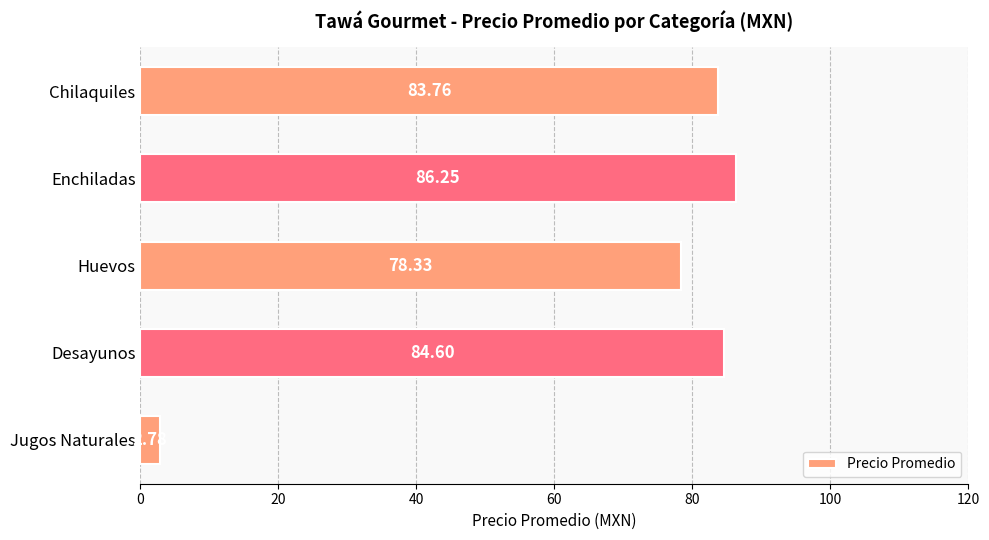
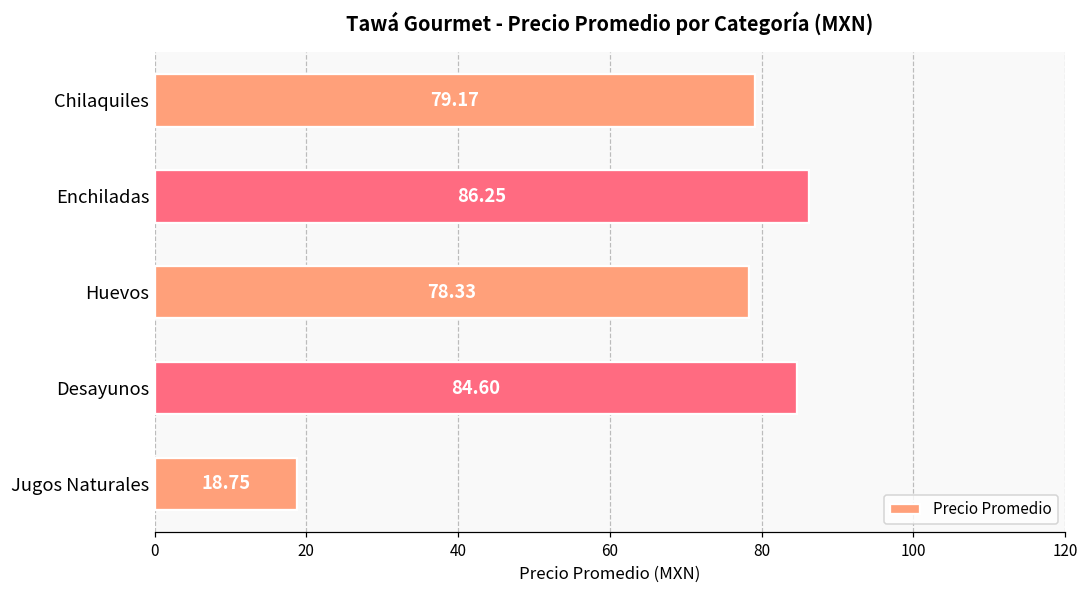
Chilaquiles: 83.76 -> 79.17
Jugos Naturales: 2.78 -> 18.75
